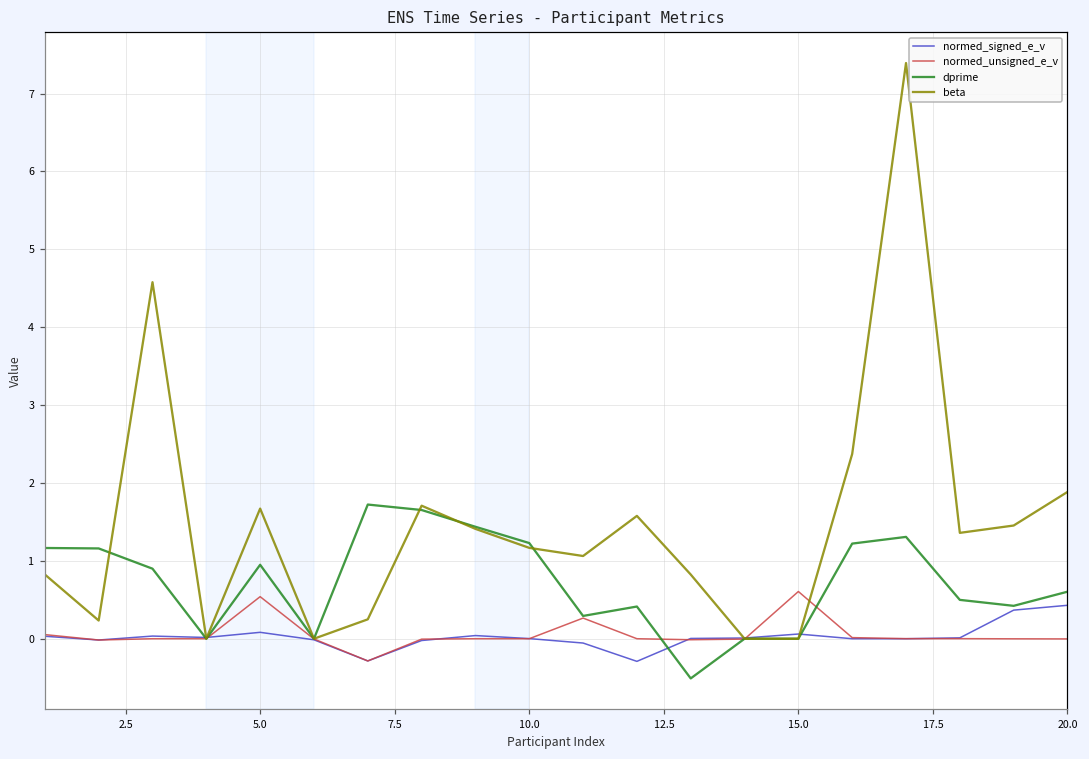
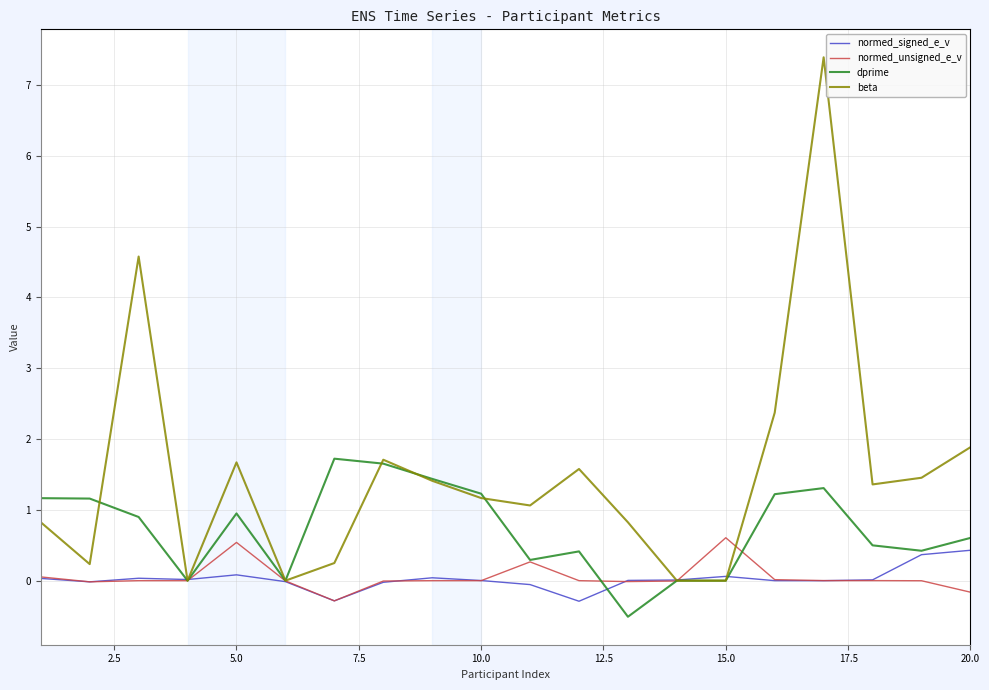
normed_unsigned_e_v, 20.0: 0.0 -> -0.2
